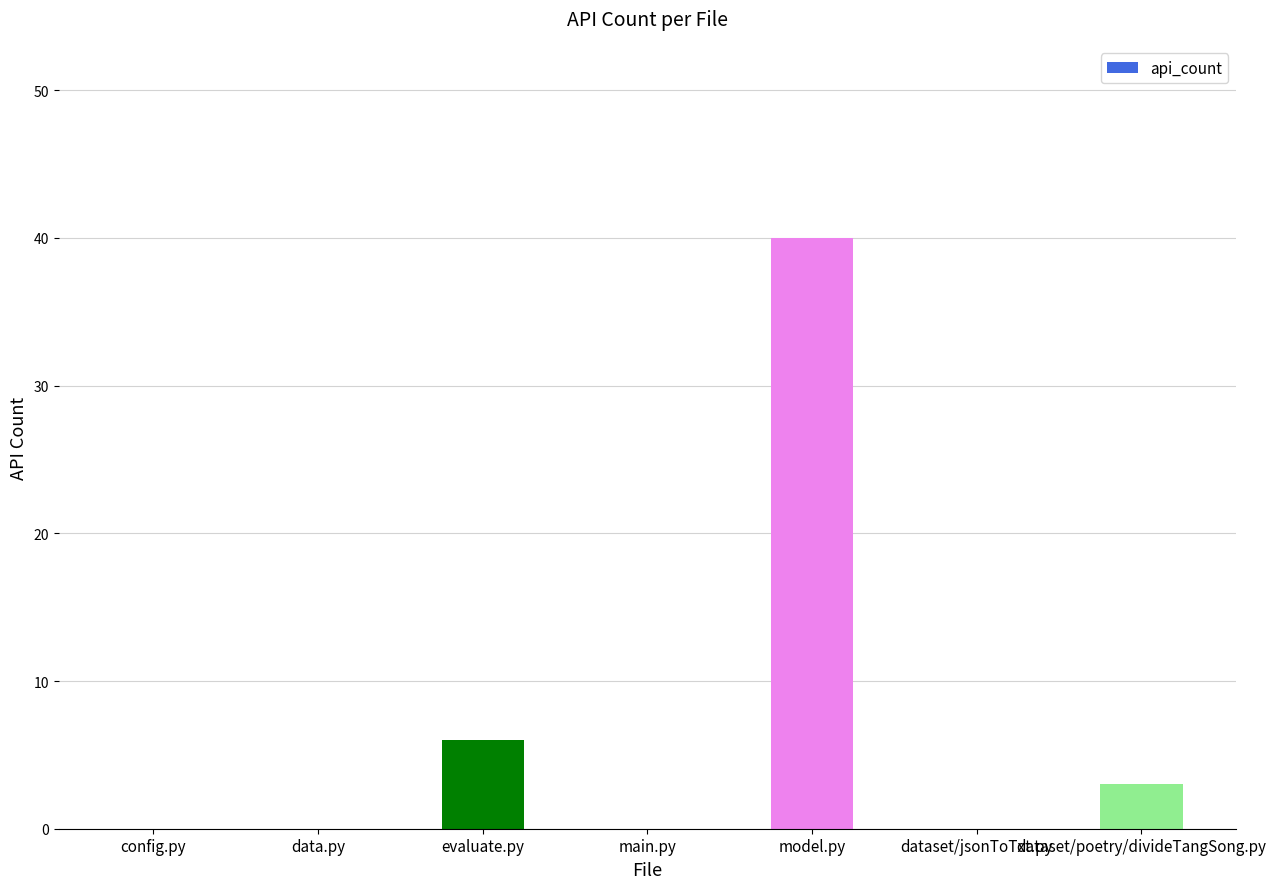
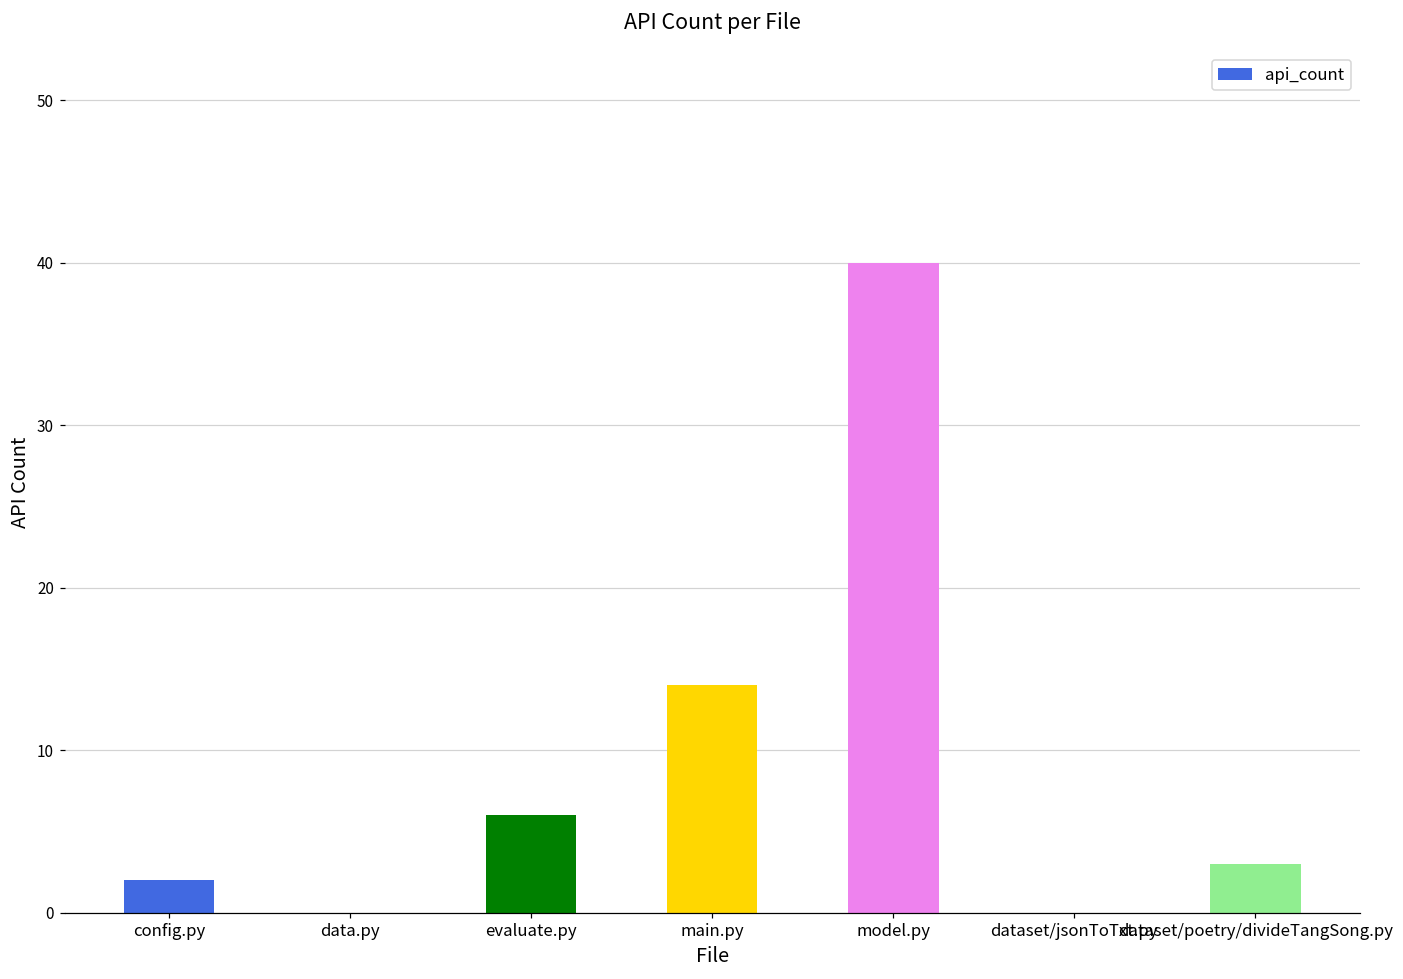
config.py: 0 -> 2
main.py: 0 -> 14
